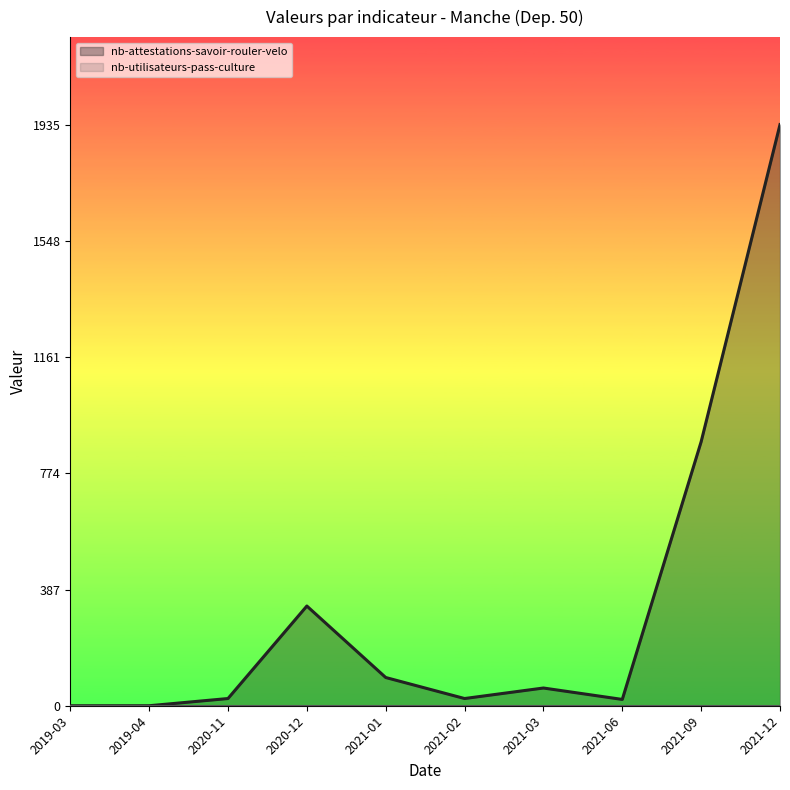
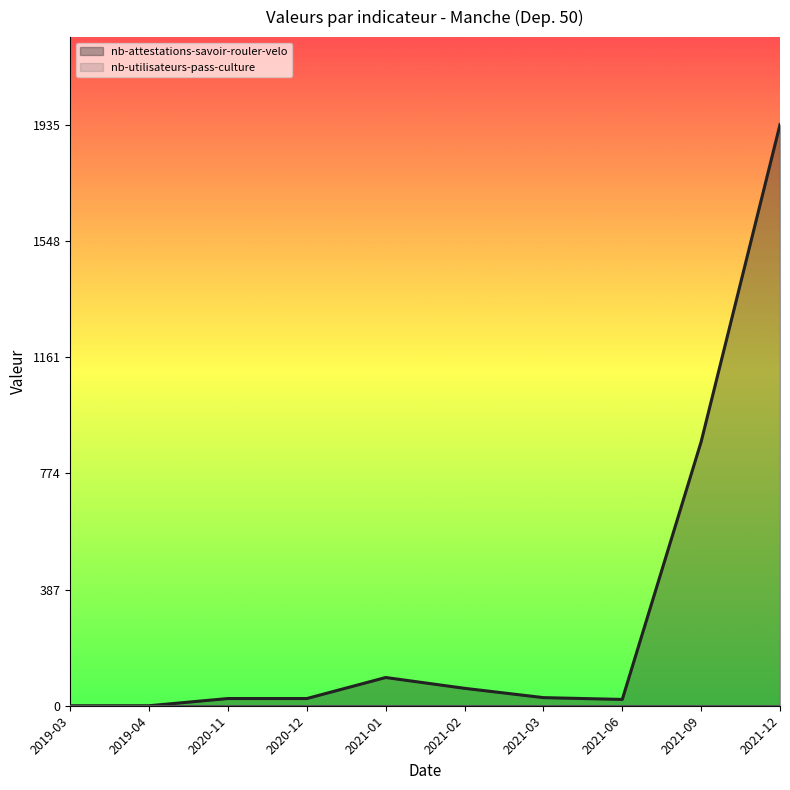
nb-attestations-savoir-rouler-velo, 2020-12: 330 -> 20
nb-attestations-savoir-rouler-velo, 2021-02: 20 -> 60
nb-attestations-savoir-rouler-velo, 2021-03: 60 -> 30
